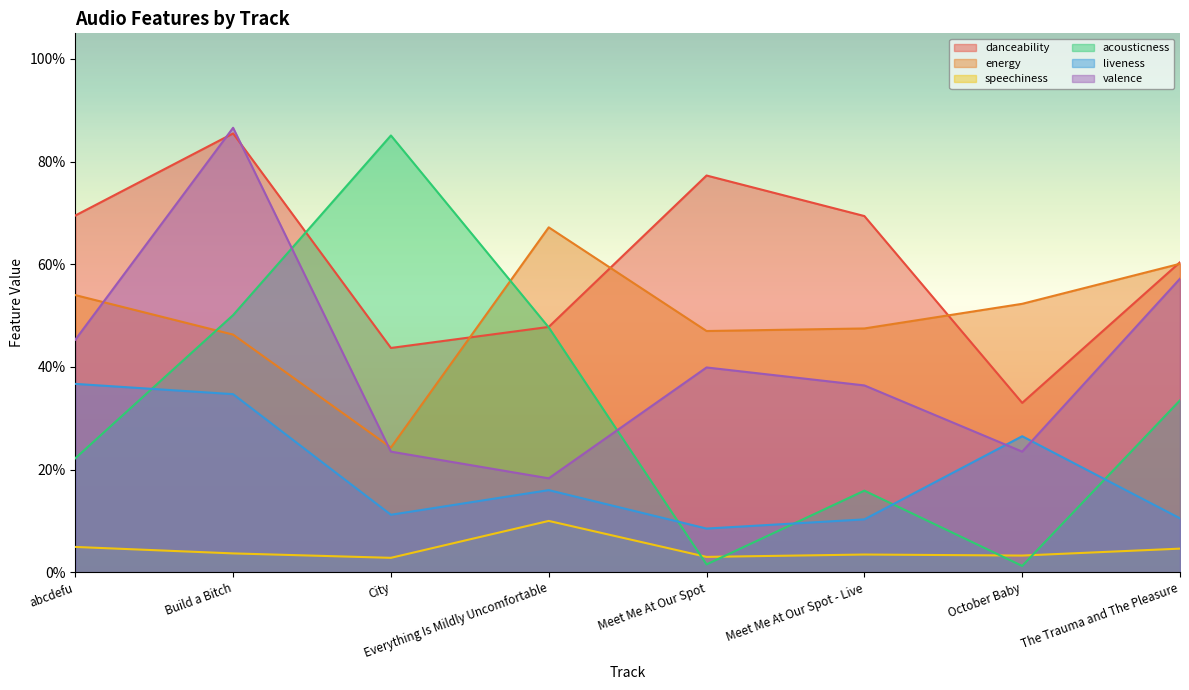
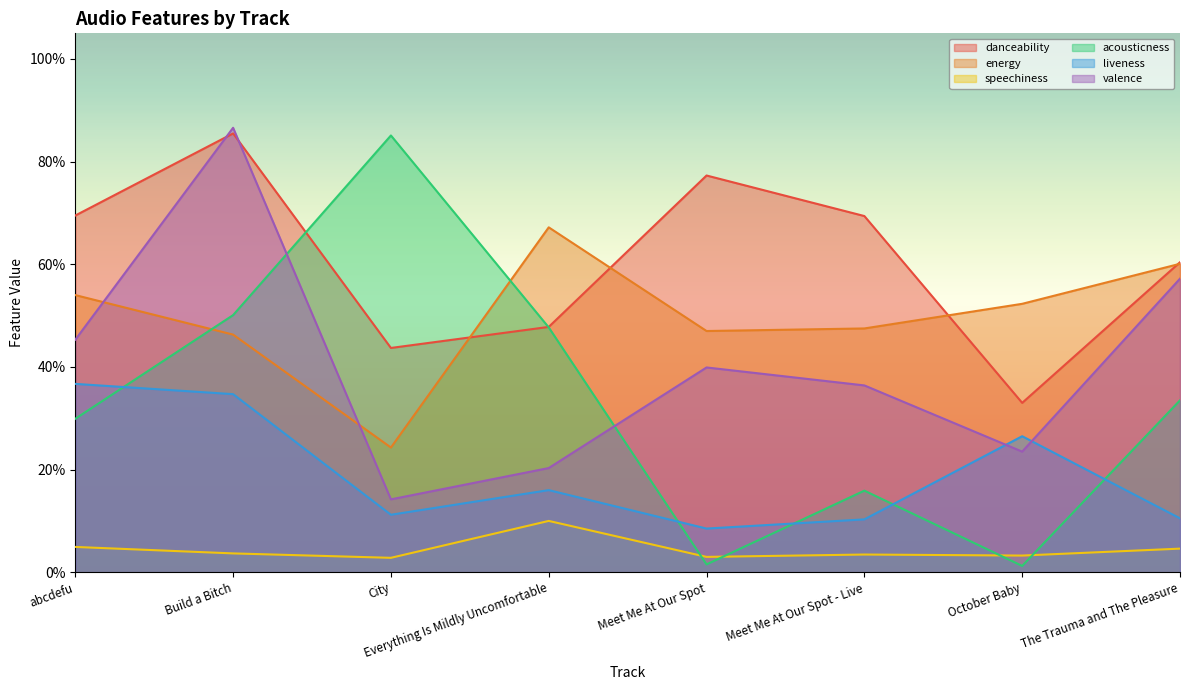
acousticness, abcdefu: 22% -> 30%
valence, City: 24% -> 14%
valence, Everything Is Mildly Uncomfortable: 18% -> 20%
